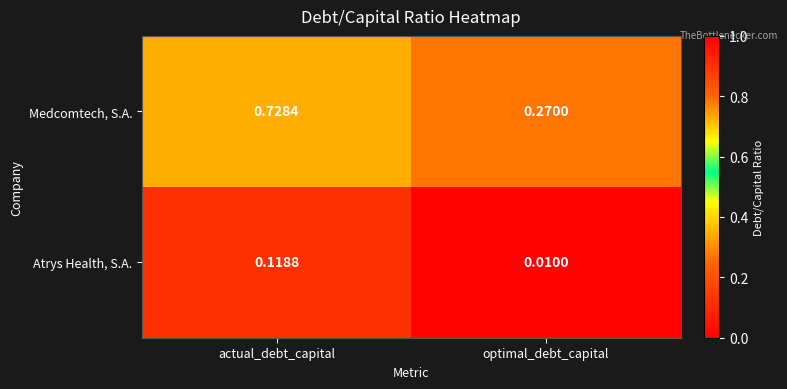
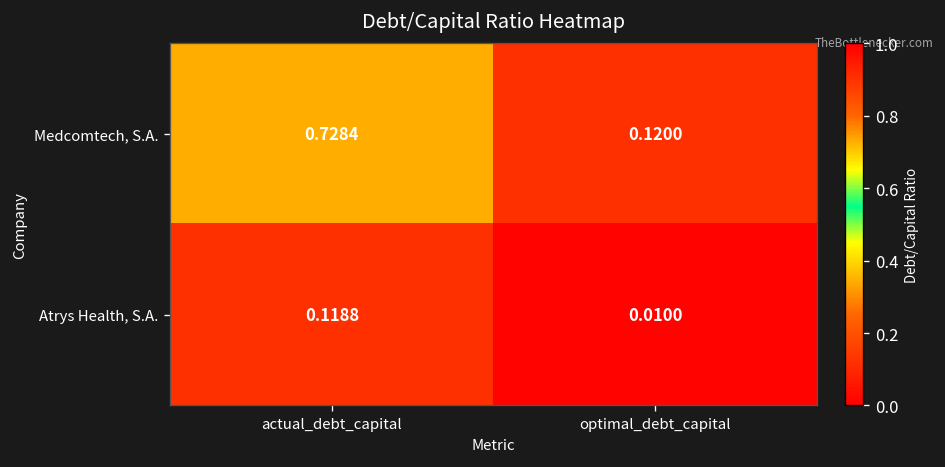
Medcomtech, S.A., optimal_debt_capital: 0.2700 -> 0.1200
